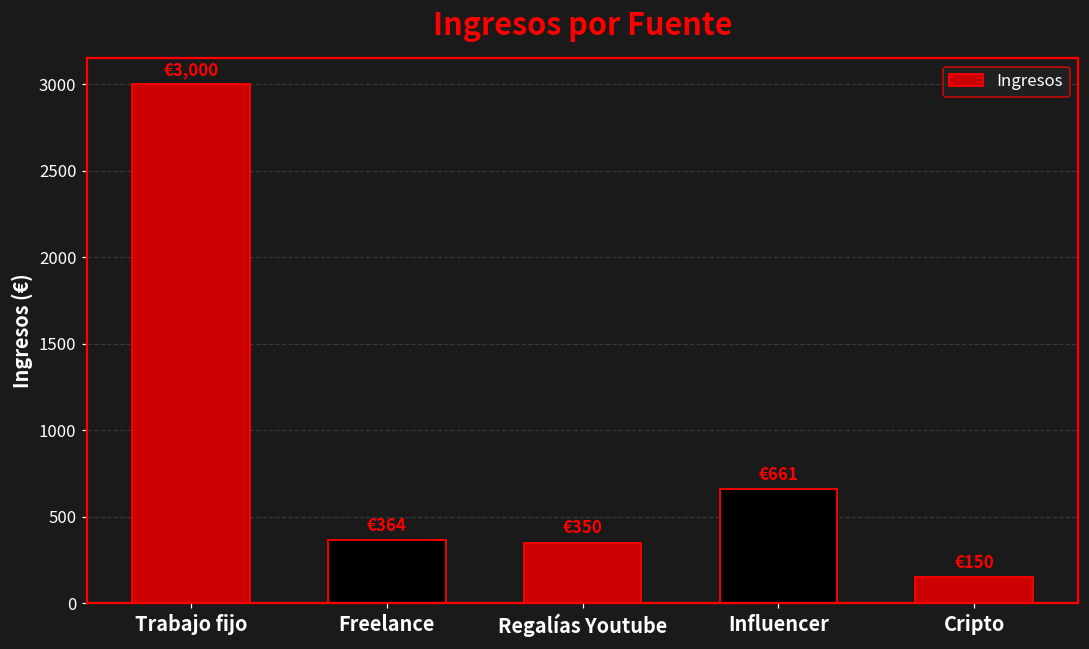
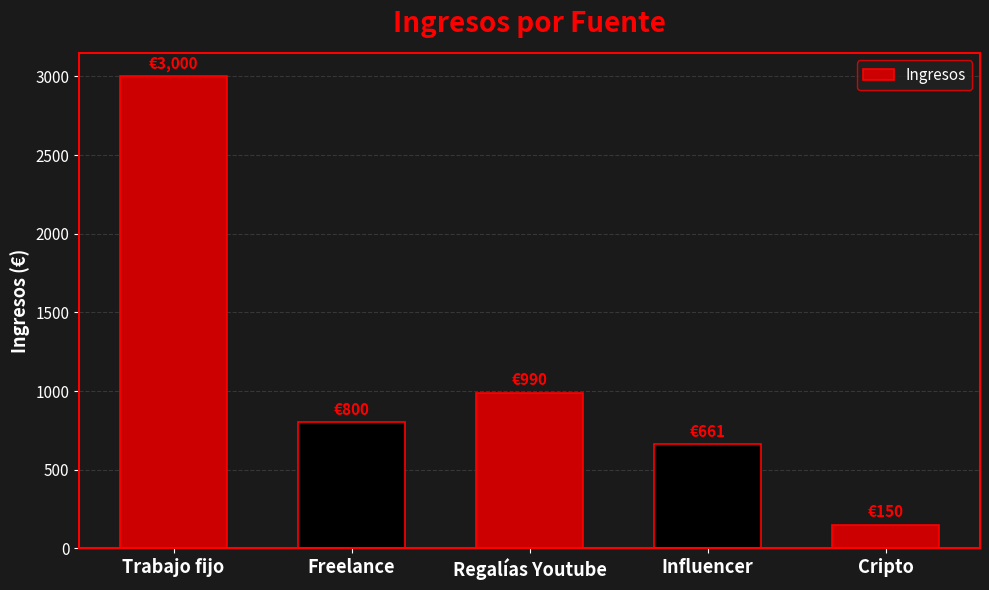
Freelance: €364 -> €800
Regalías Youtube: €350 -> €990
